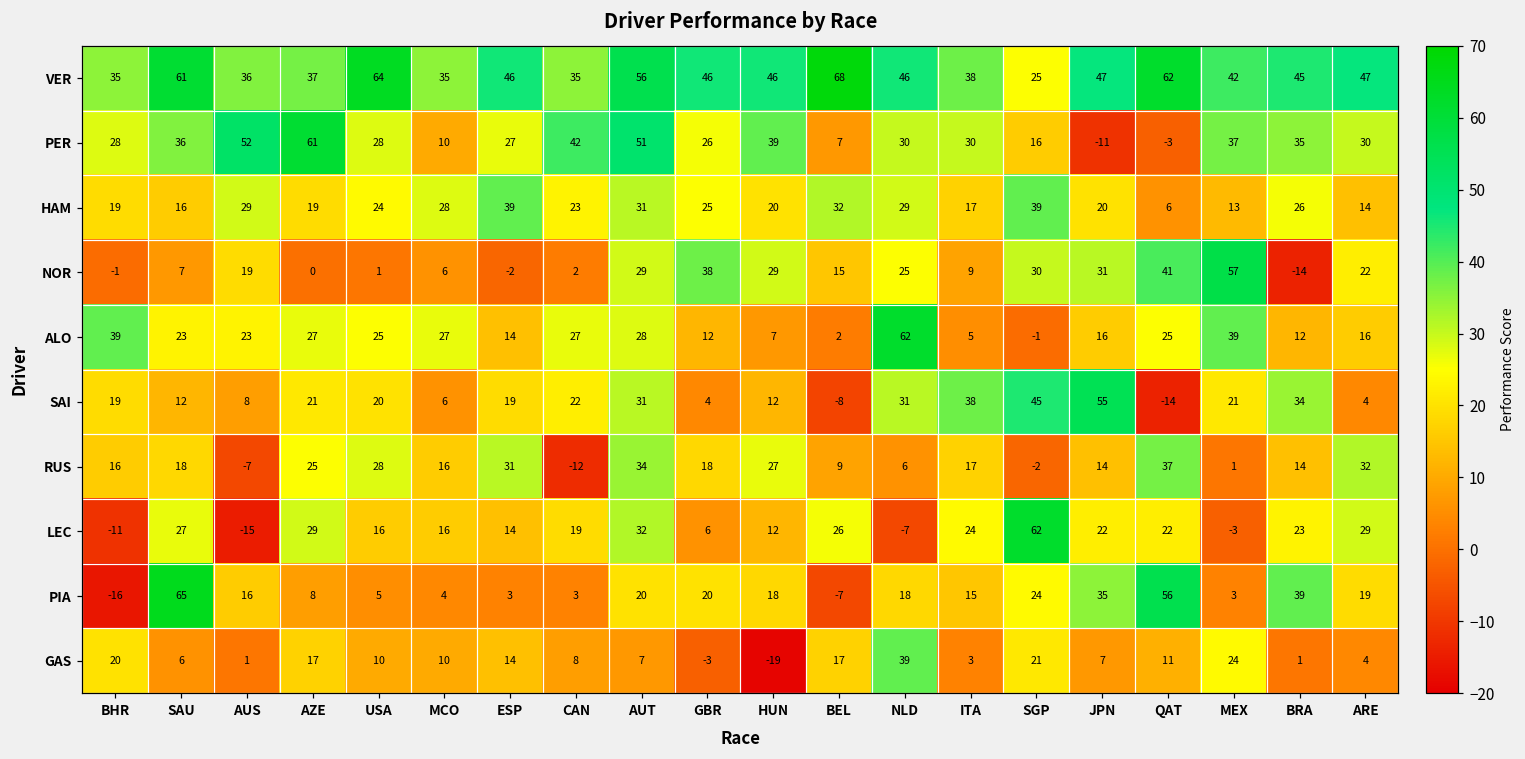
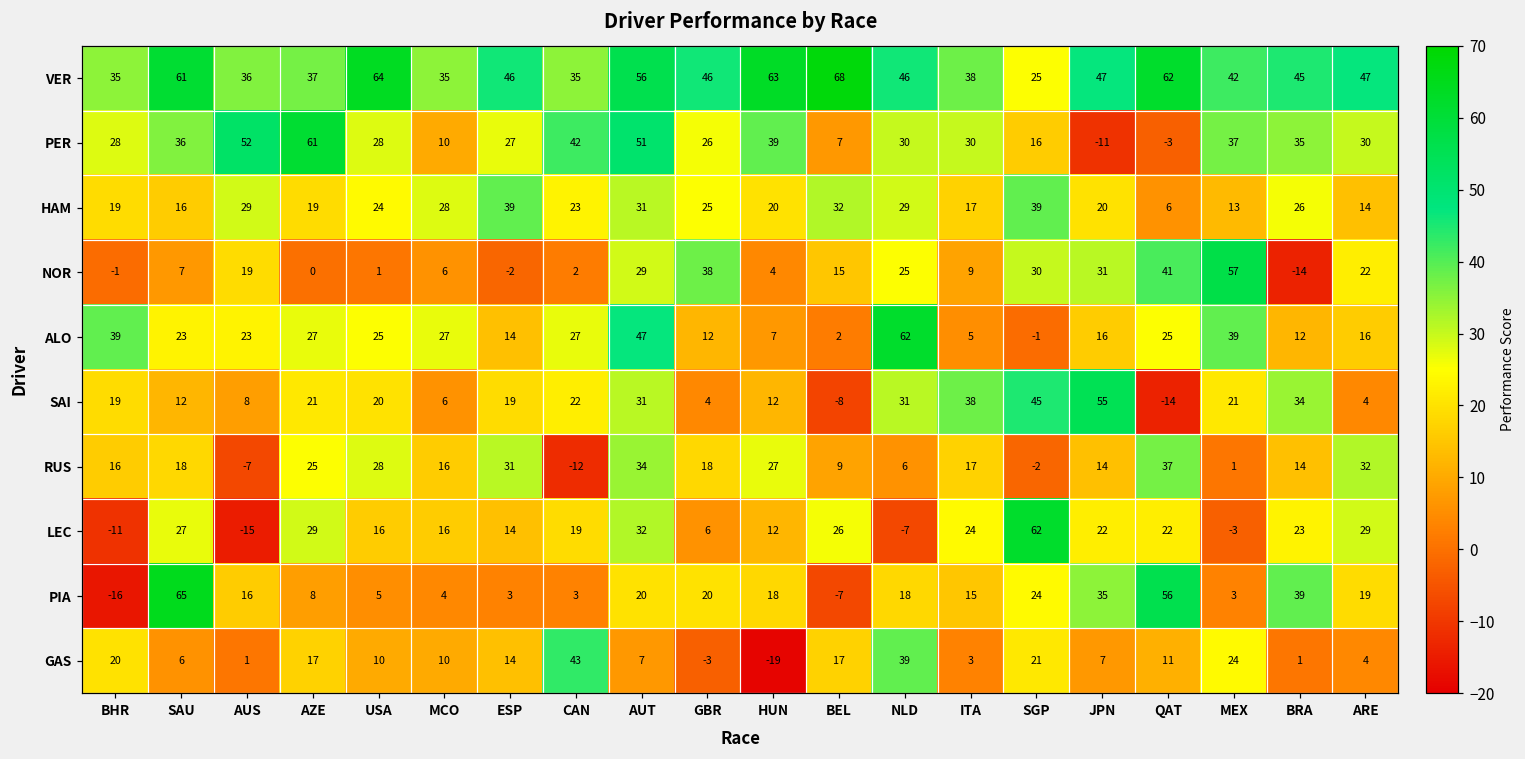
VER, HUN: 46 -> 63
NOR, HUN: 29 -> 4
ALO, AUT: 28 -> 47
GAS, CAN: 8 -> 43
